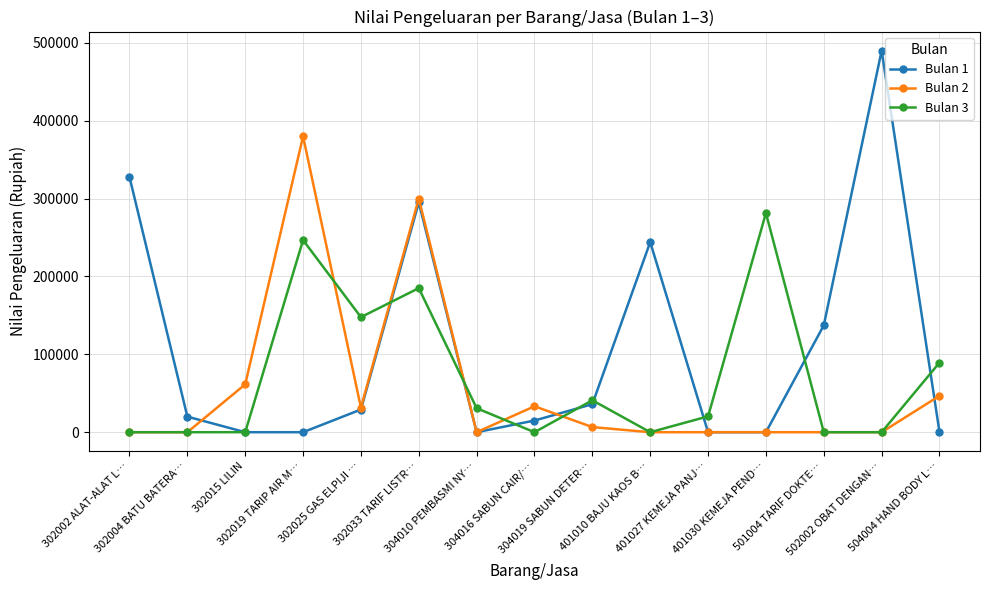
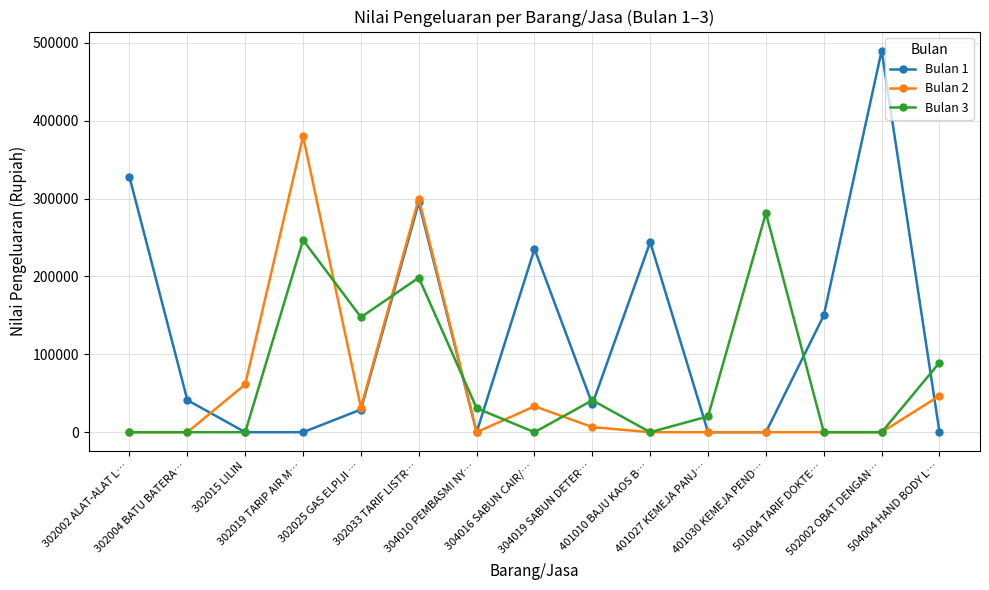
Bulan 1, 302004 BATU BATERA…: 20000 -> 40000
Bulan 3, 302033 TARIF LISTR…: 190000 -> 200000
Bulan 1, 304016 SABUN CAIR/…: 20000 -> 240000
Bulan 1, 501004 TARIF DOKTE…: 140000 -> 150000
